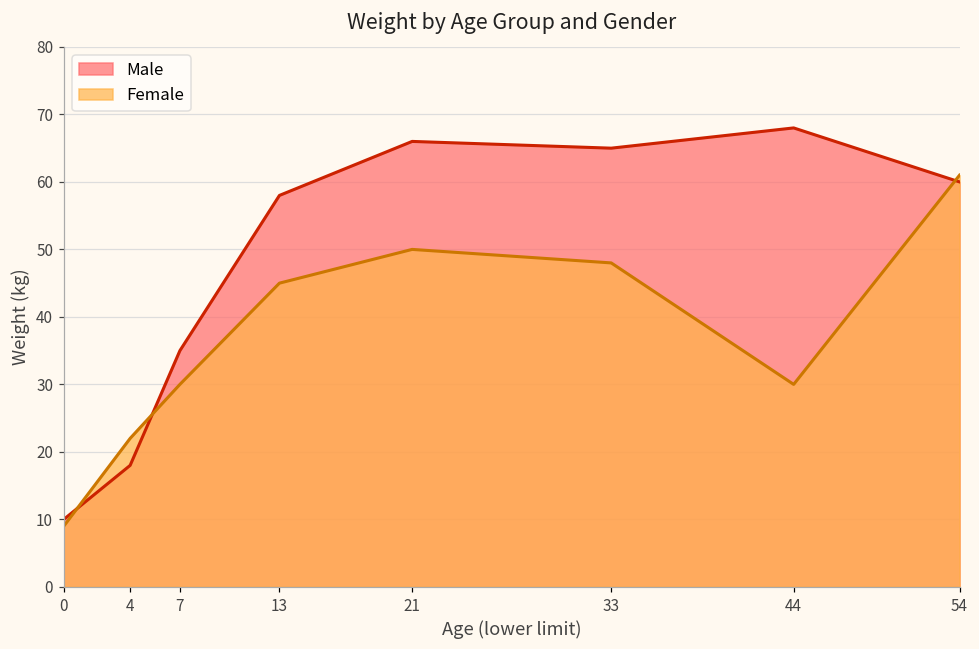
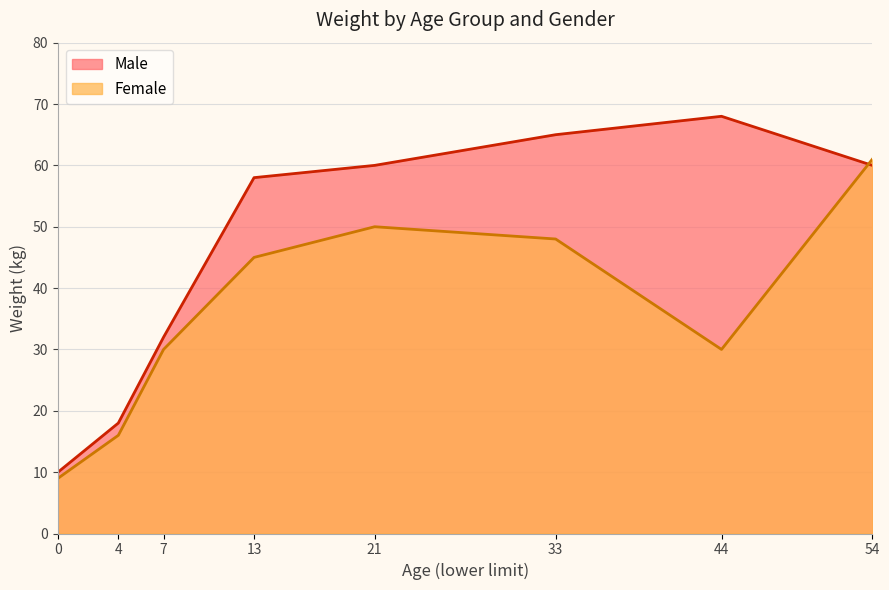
Female, 4: 22 -> 16
Male, 7: 35 -> 32
Male, 21: 66 -> 60
